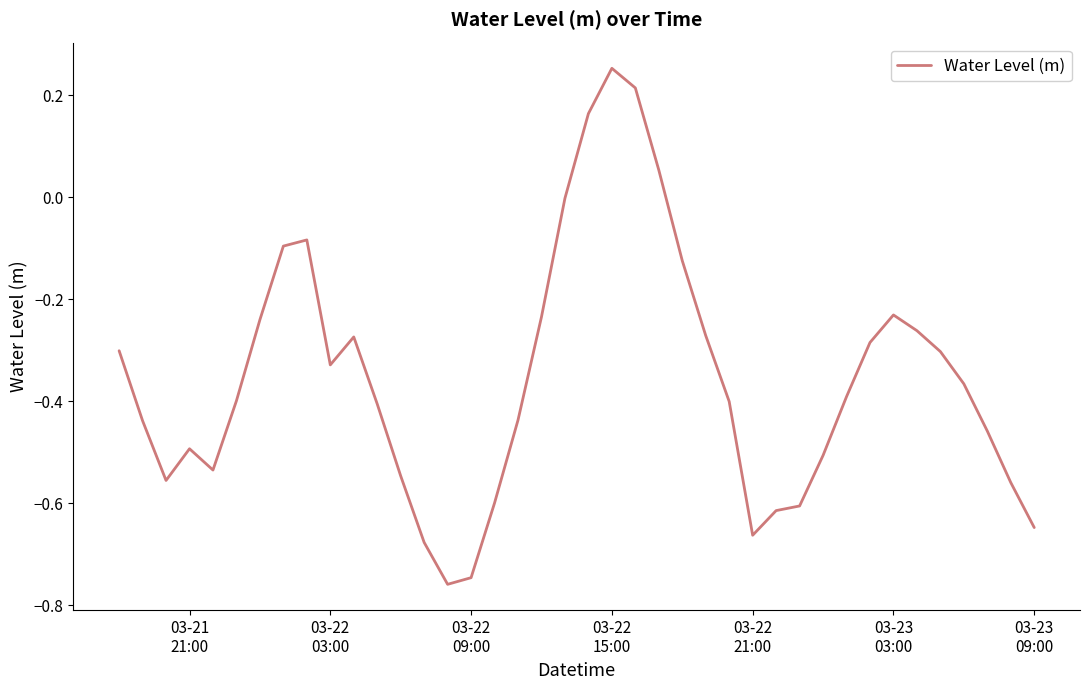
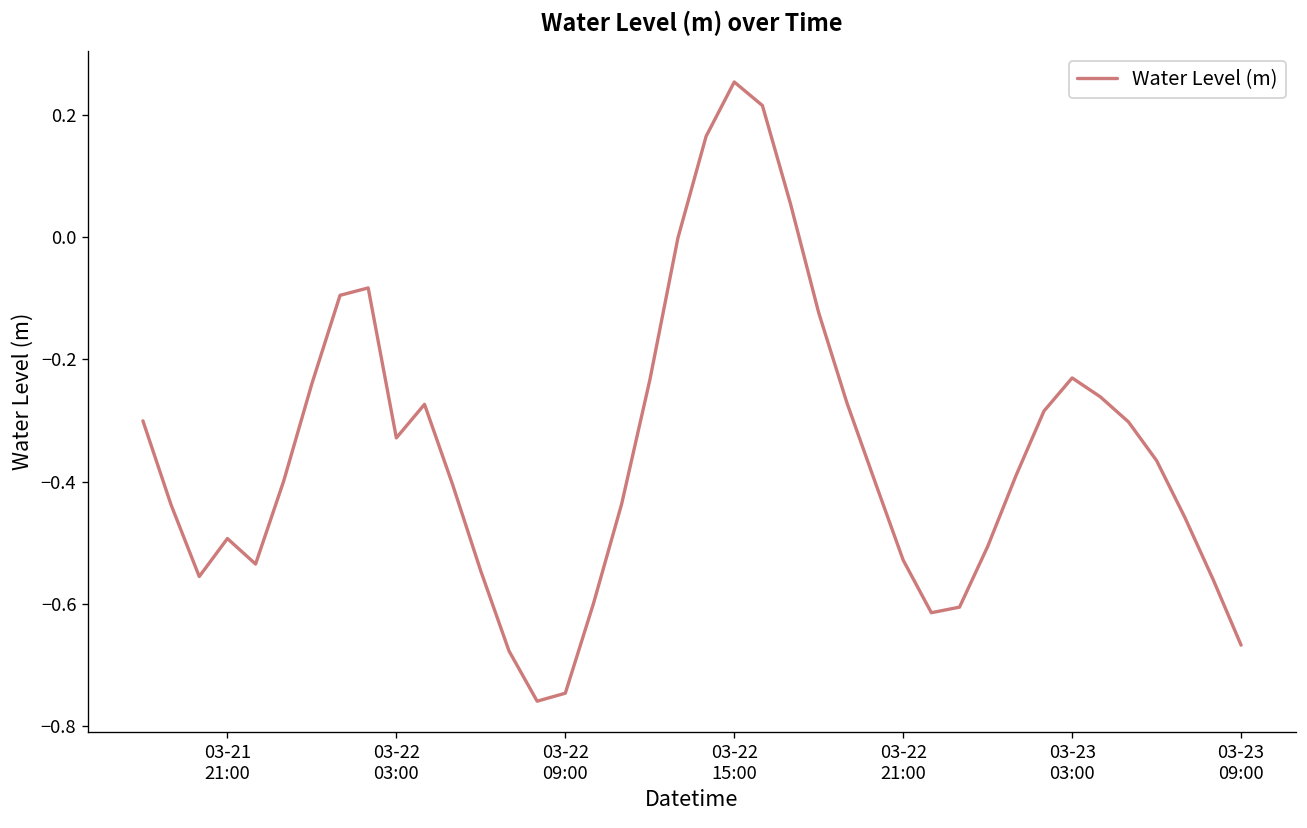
03-22 21:00: -0.66 -> -0.53
03-23 09:00: -0.65 -> -0.67
